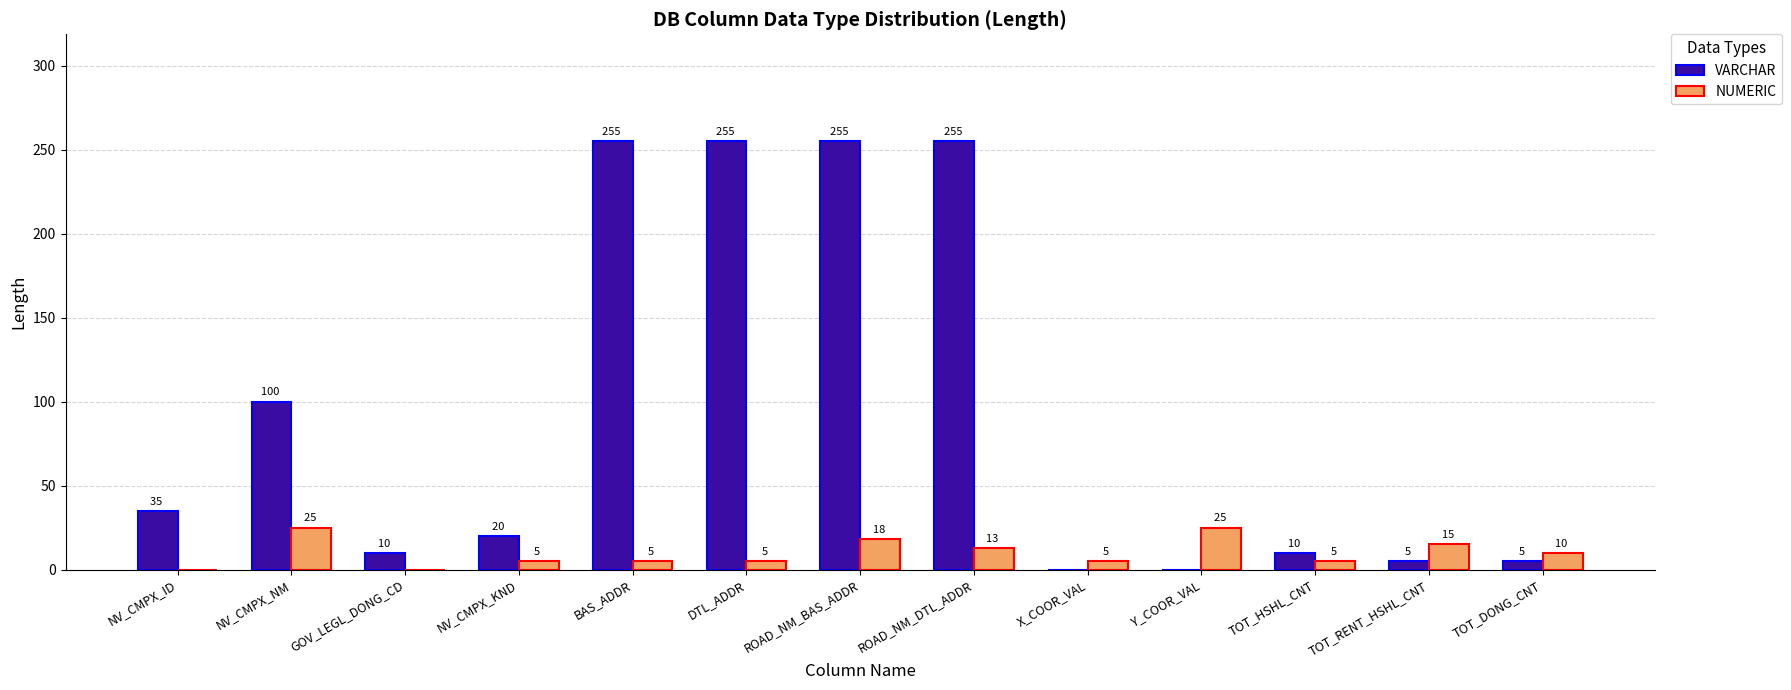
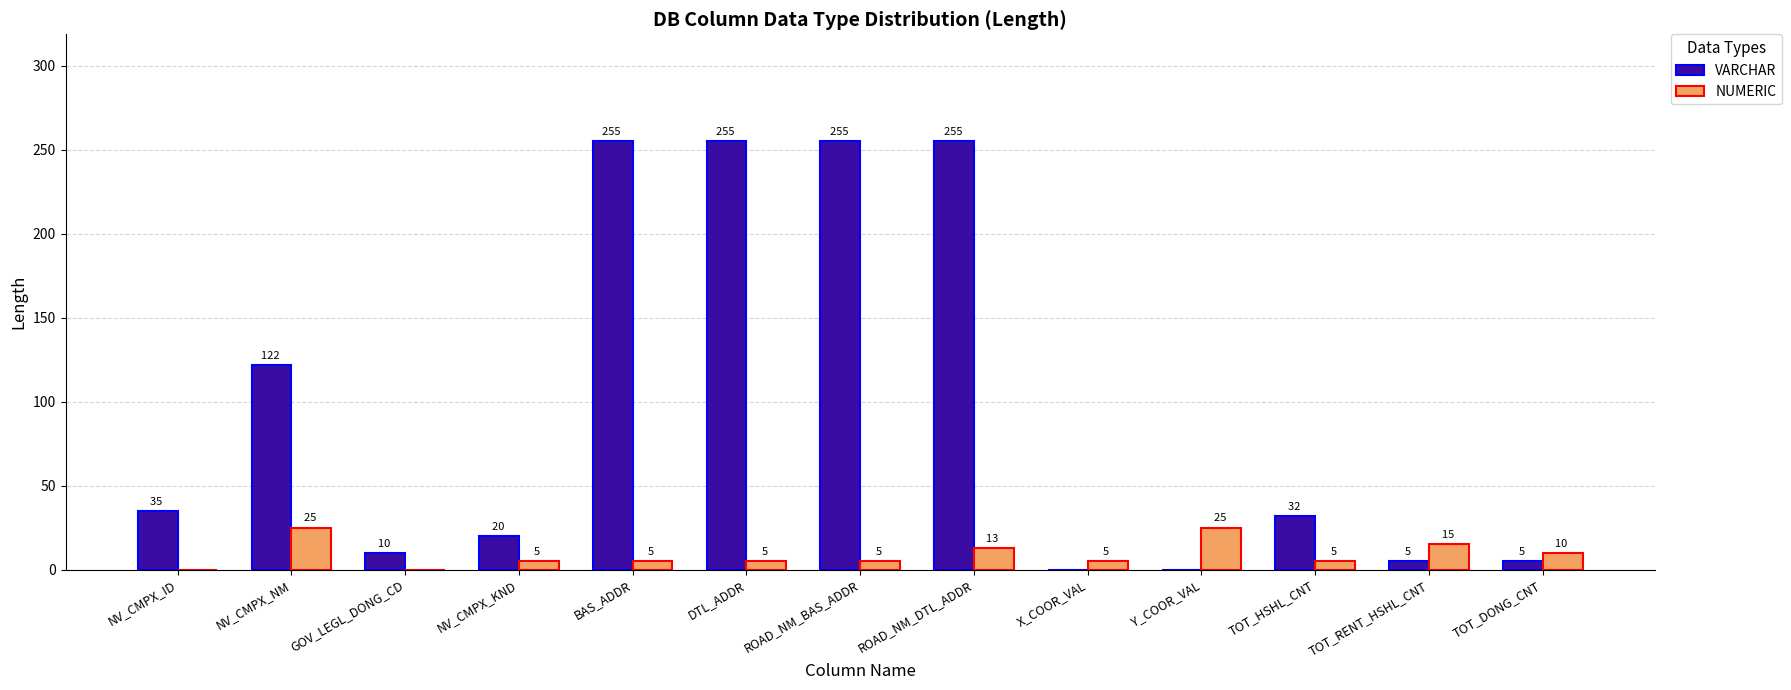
VARCHAR, NV_CMPX_NM: 100 -> 122
NUMERIC, ROAD_NM_BAS_ADDR: 18 -> 5
VARCHAR, TOT_HSHL_CNT: 10 -> 32
